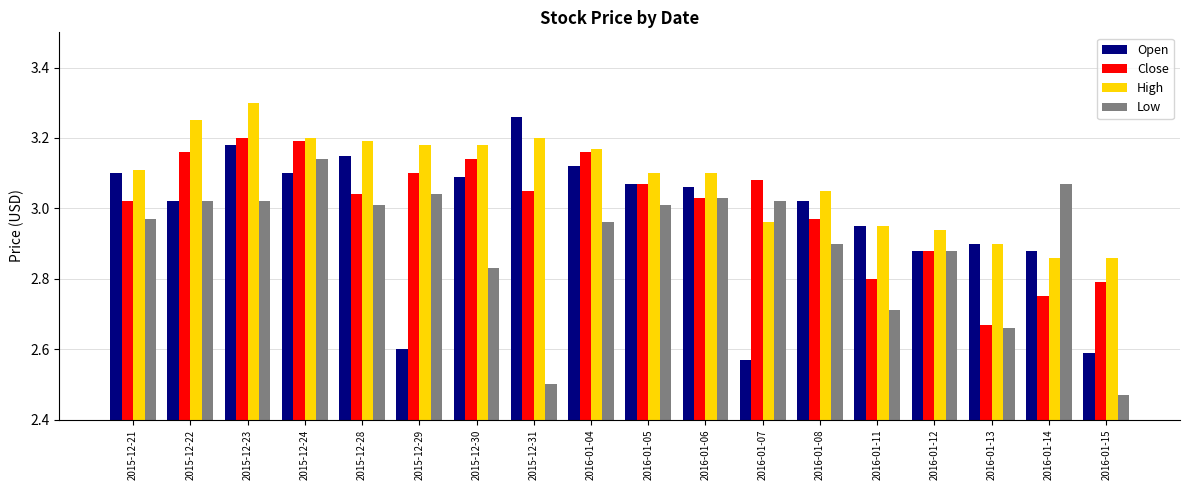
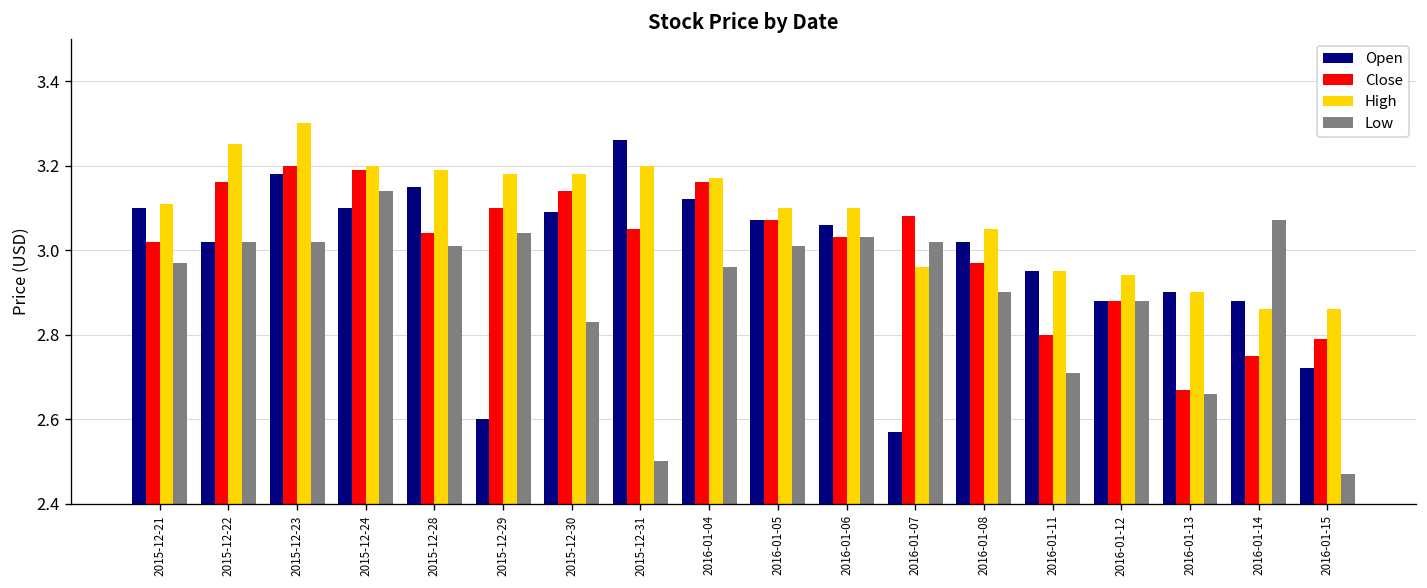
Open, 2016-01-15: 2.59 -> 2.72
